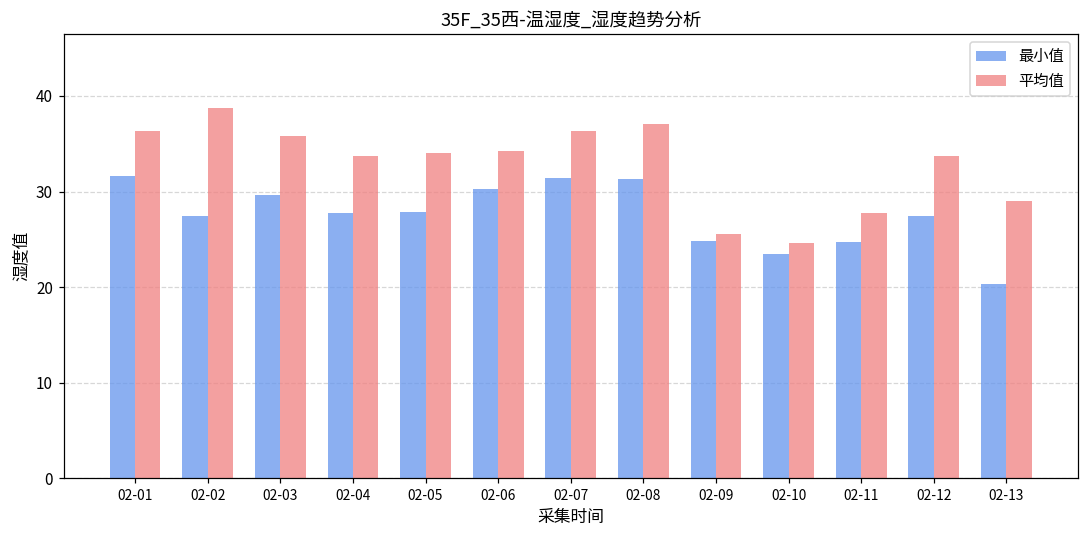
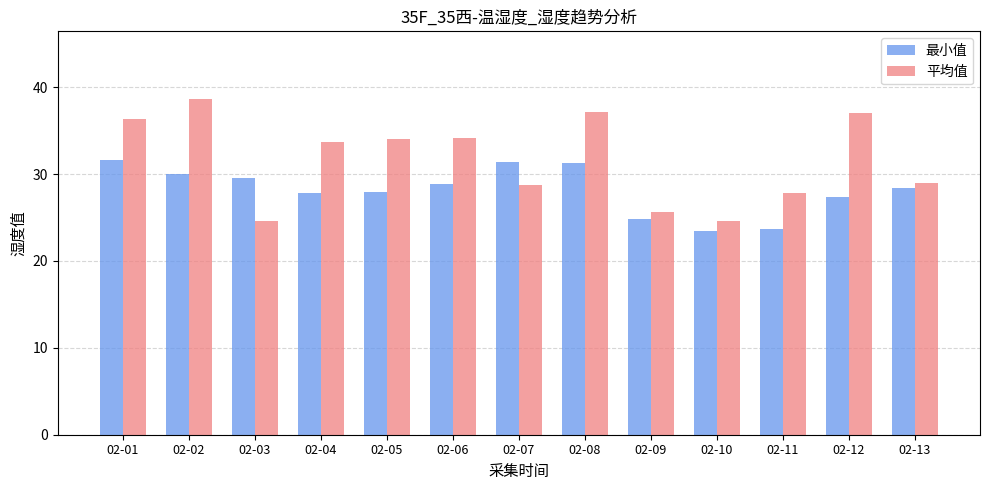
最小值, 02-02: 27 -> 30
平均值, 02-03: 36 -> 25
最小值, 02-06: 30 -> 29
平均值, 02-07: 36 -> 29
最小值, 02-11: 25 -> 24
平均值, 02-12: 34 -> 37
最小值, 02-13: 20 -> 28
